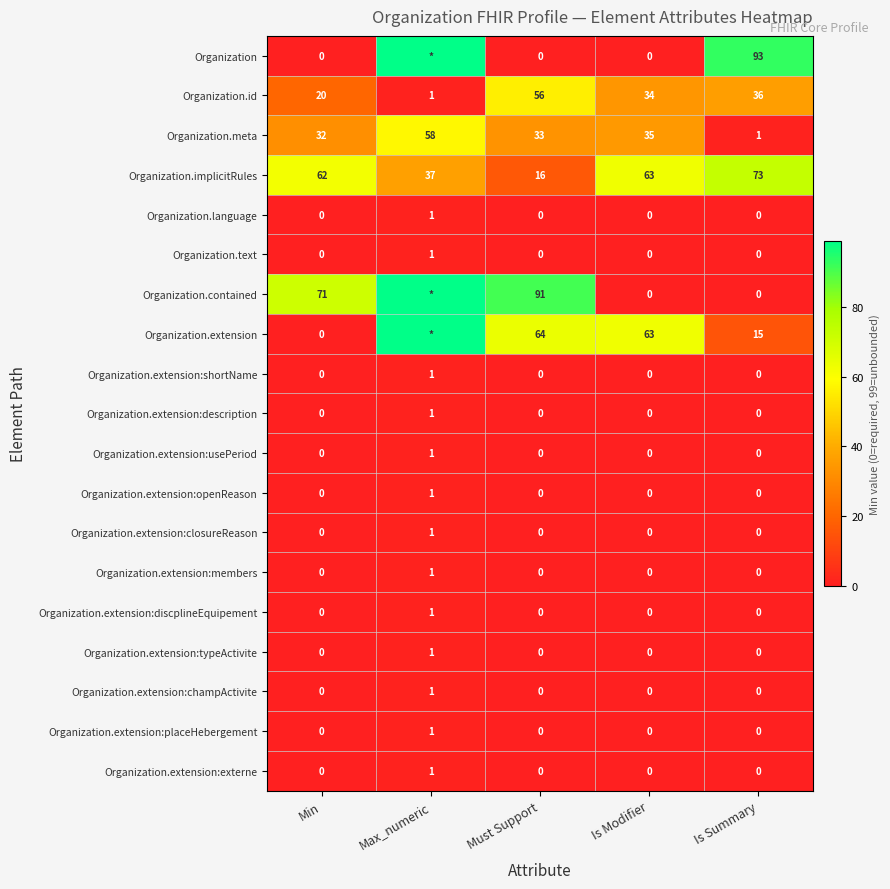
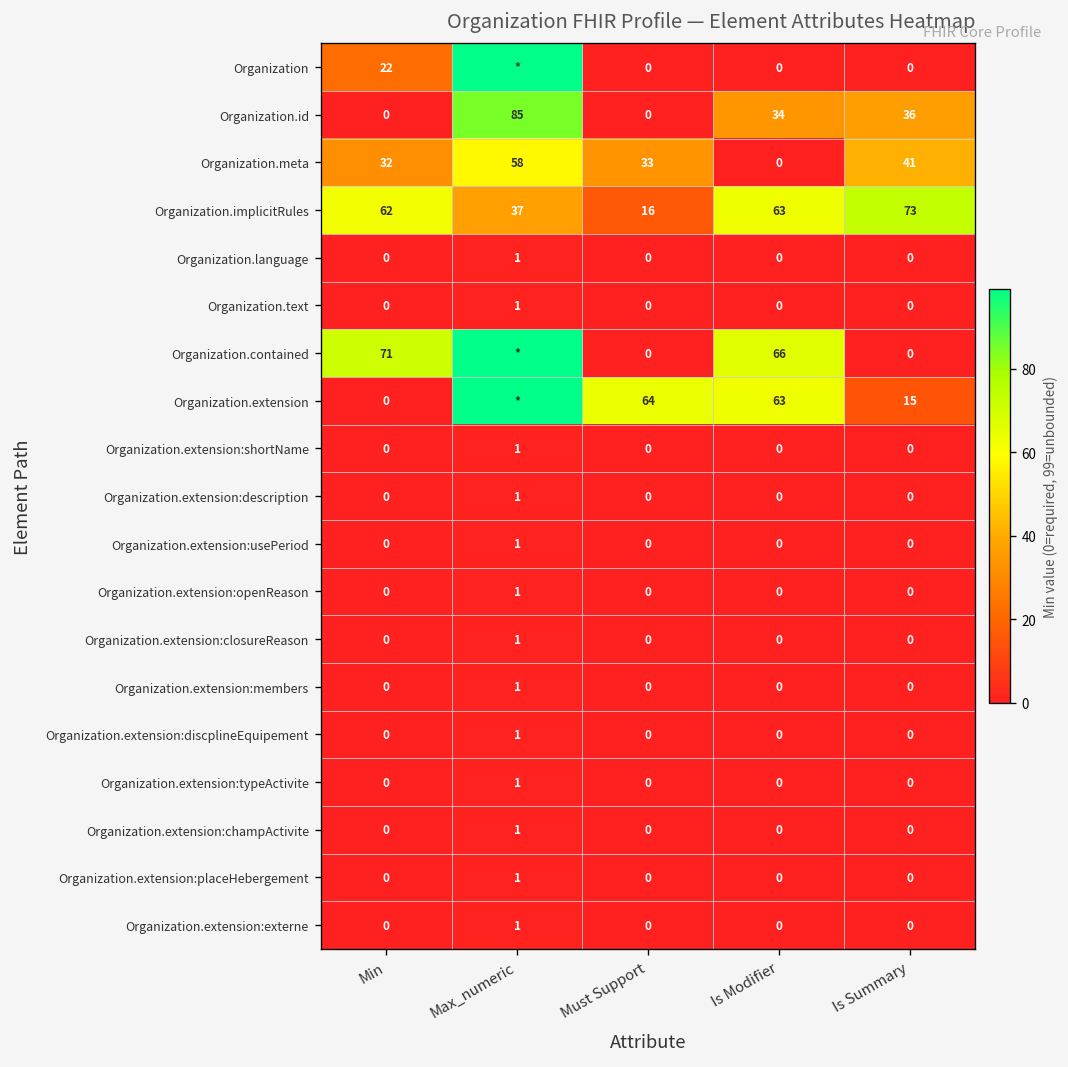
Organization, Min: 0 -> 22
Organization, Is Summary: 93 -> 0
Organization.id, Min: 20 -> 0
Organization.id, Max_numeric: 1 -> 85
Organization.id, Must Support: 56 -> 0
Organization.meta, Is Modifier: 35 -> 0
Organization.meta, Is Summary: 1 -> 41
Organization.contained, Must Support: 91 -> 0
Organization.contained, Is Modifier: 0 -> 66
